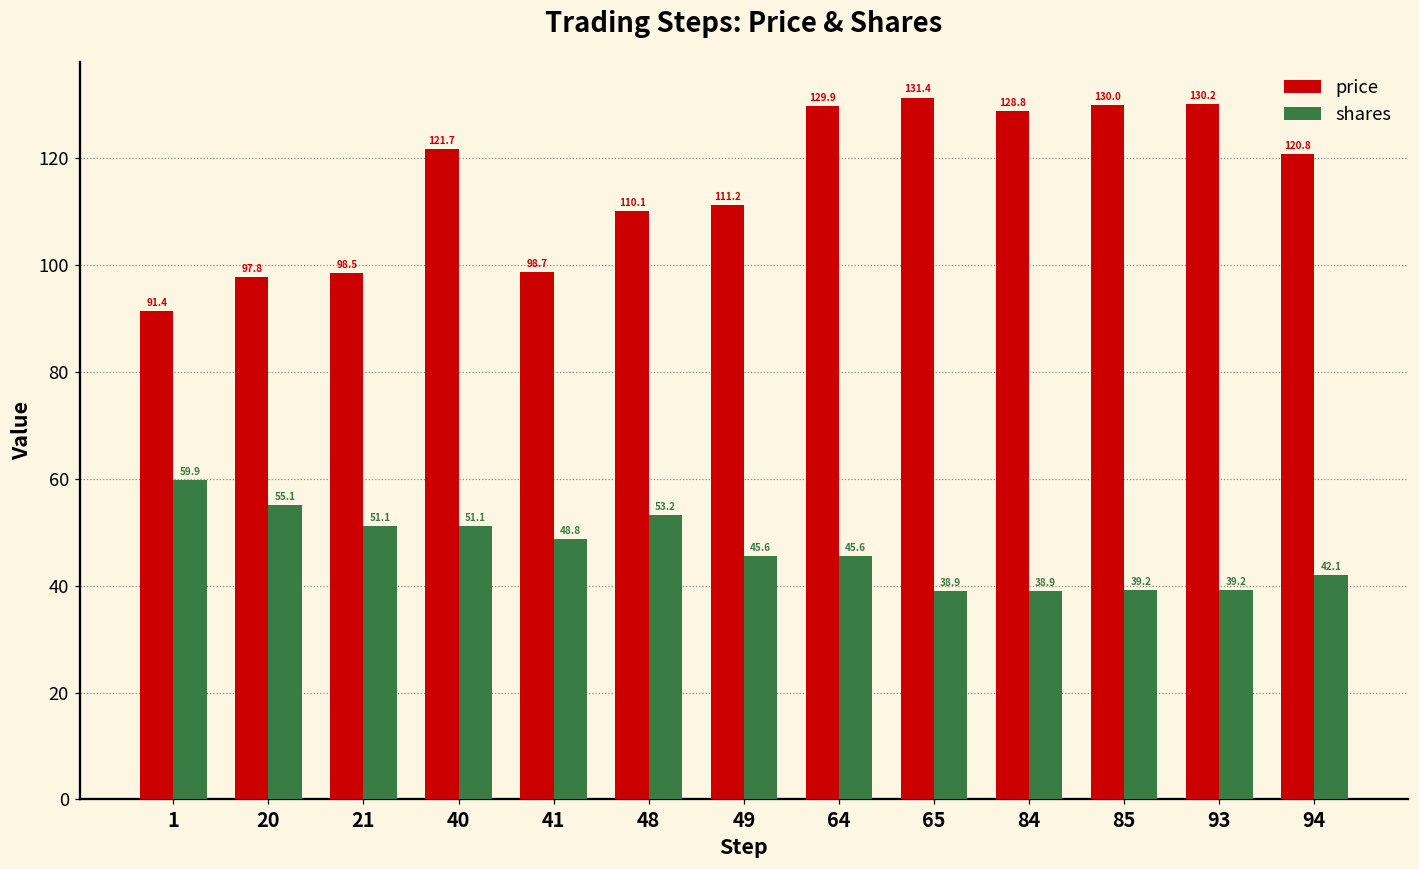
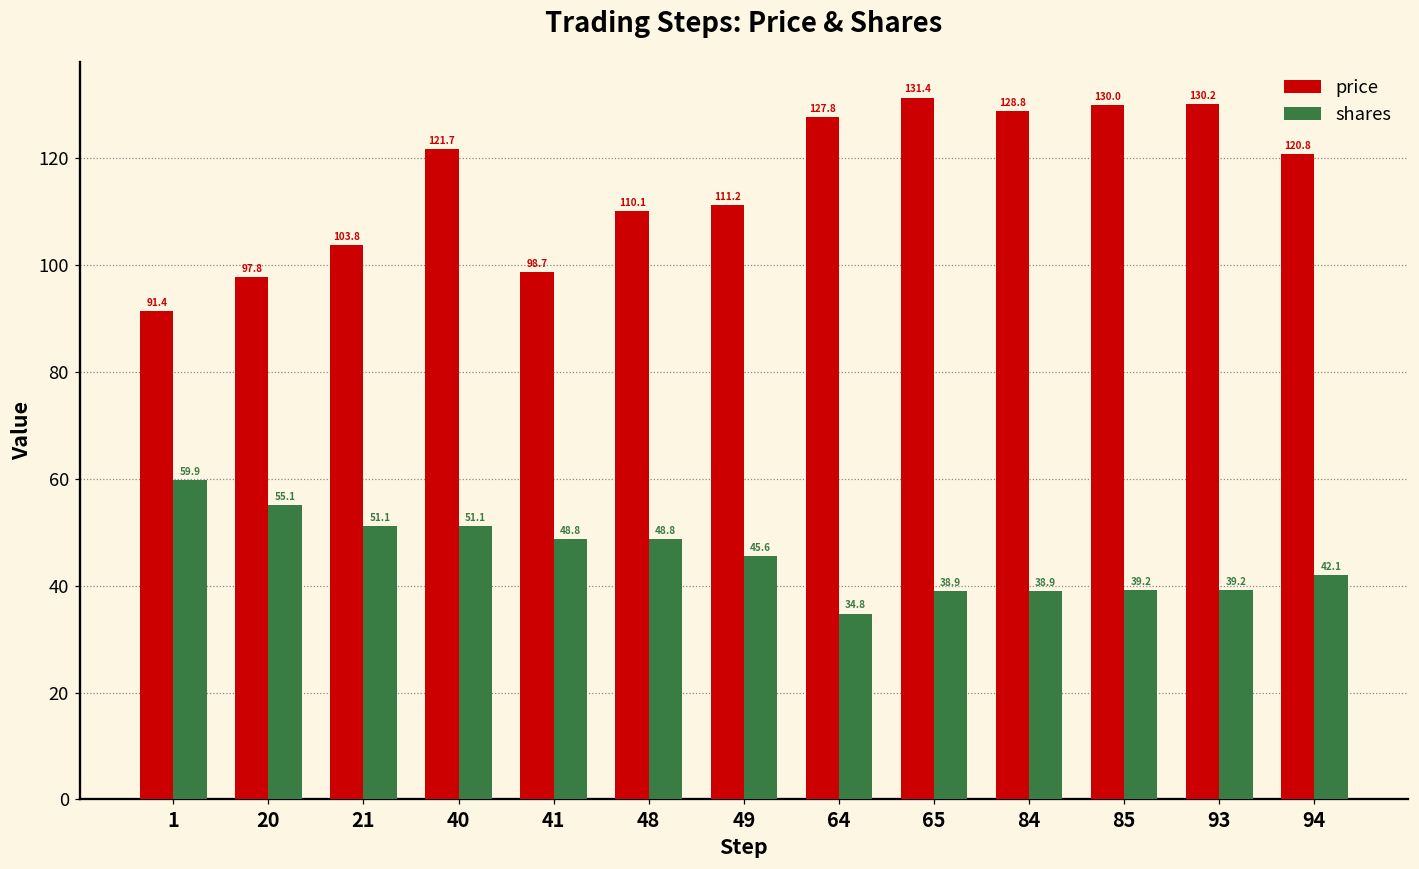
price, 21: 98.5 -> 103.8
shares, 48: 53.2 -> 48.8
price, 64: 129.9 -> 127.8
shares, 64: 45.6 -> 34.8
